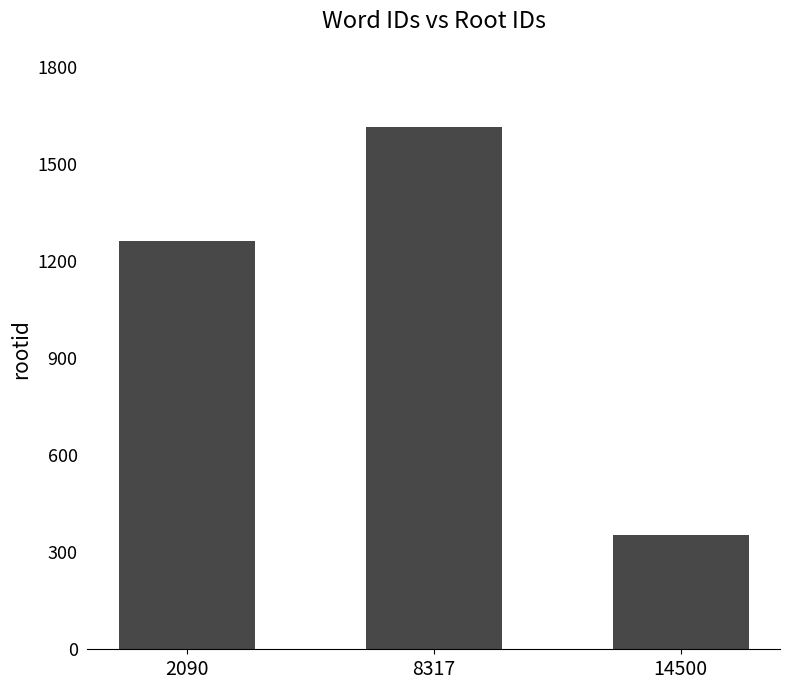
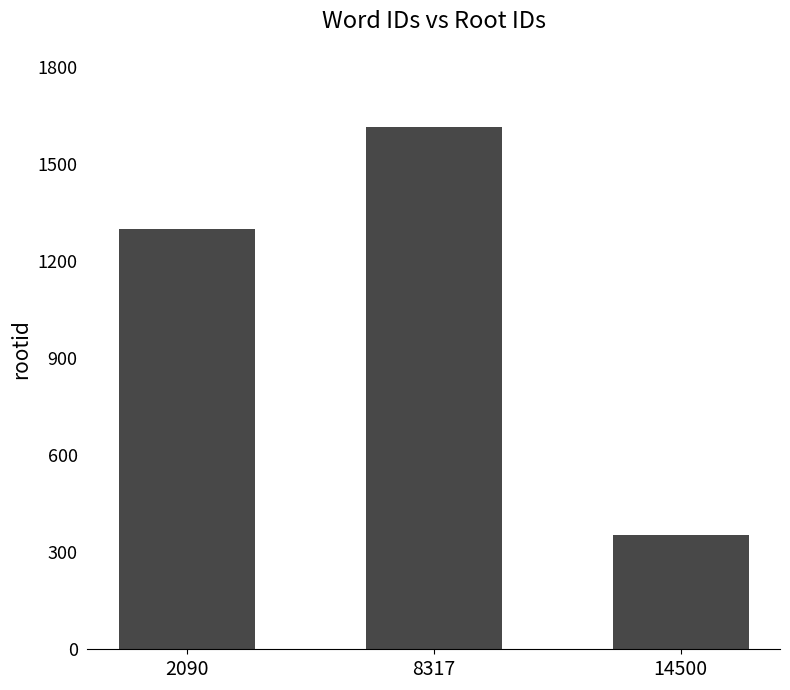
2090: 1260 -> 1300
